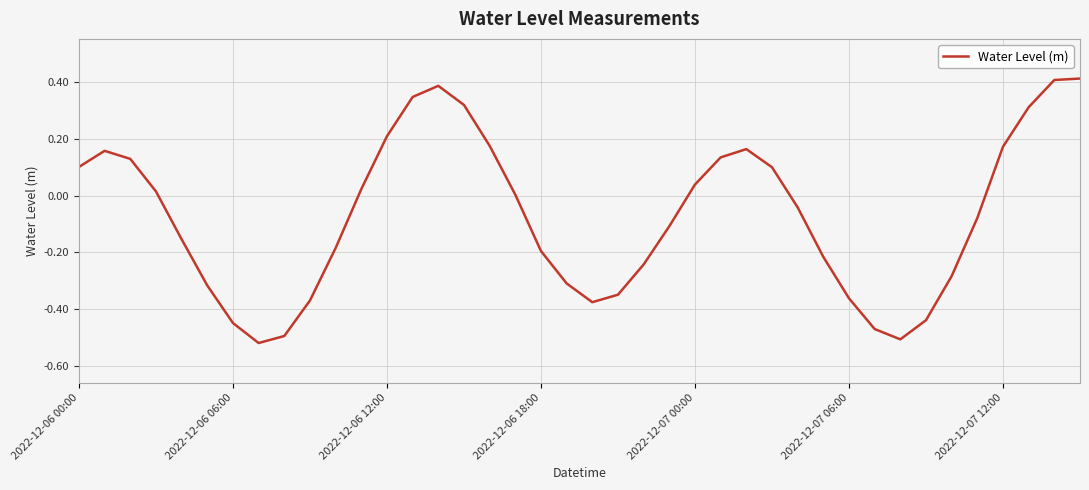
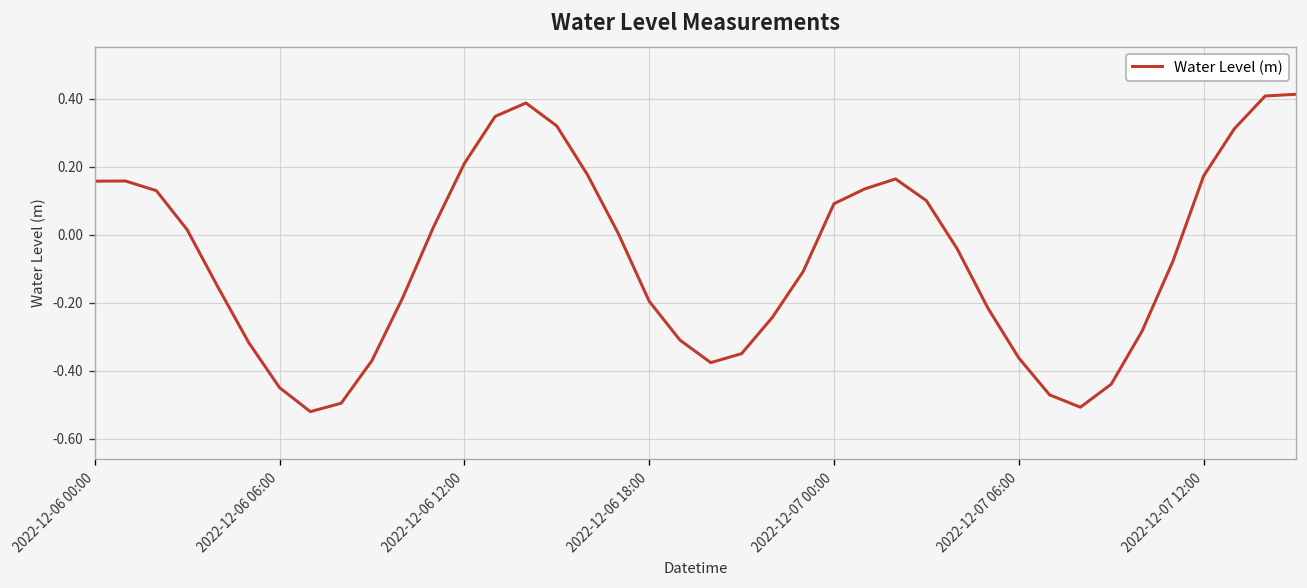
2022-12-06 00:00: 0.10 -> 0.16
2022-12-07 00:00: 0.04 -> 0.09
